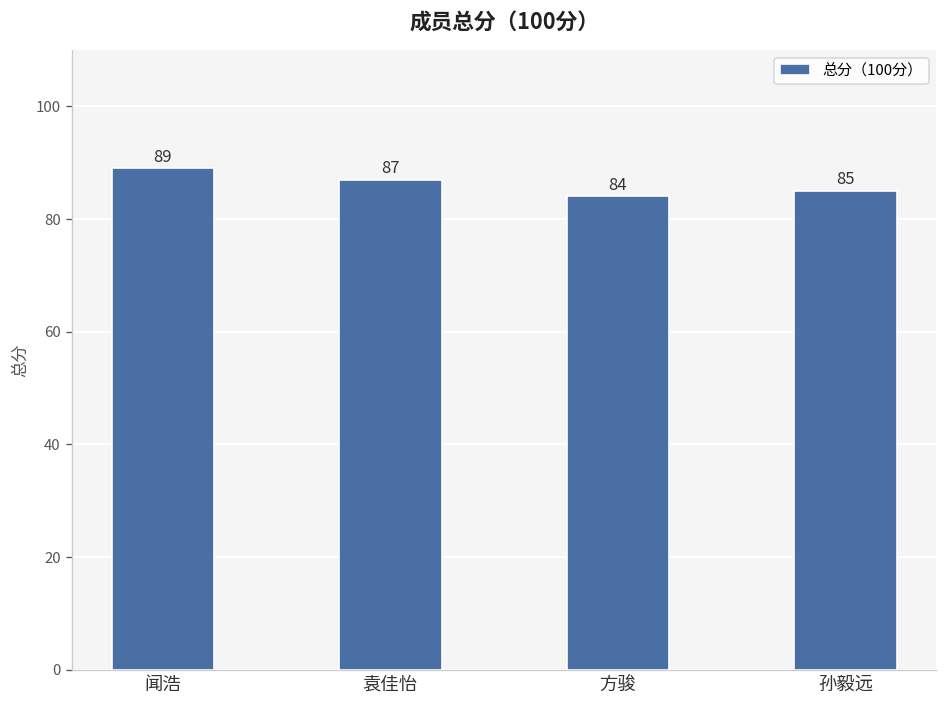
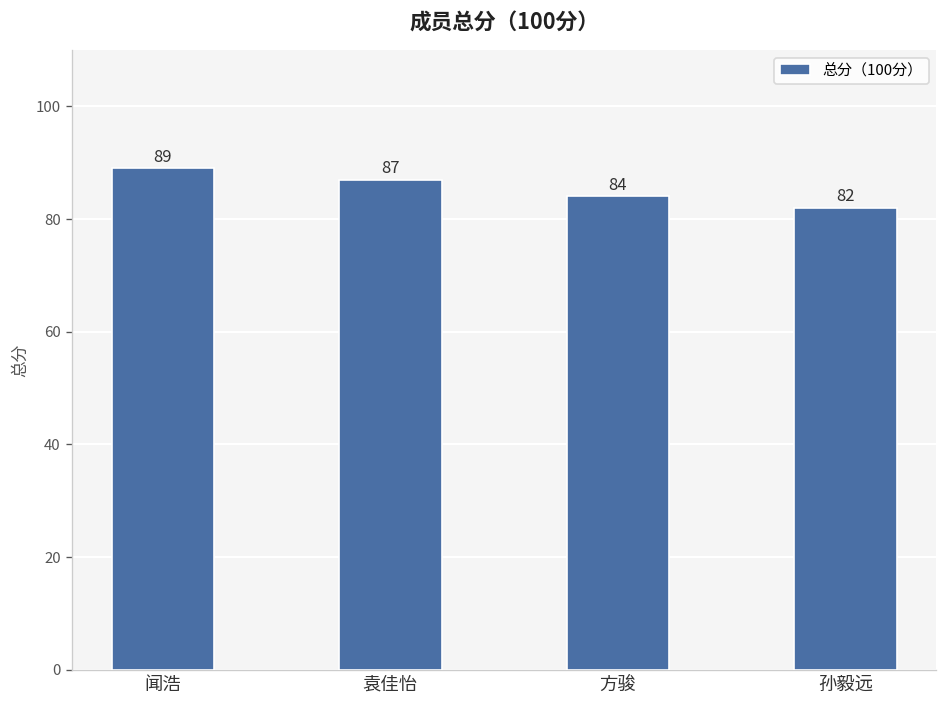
孙毅远: 85 -> 82
